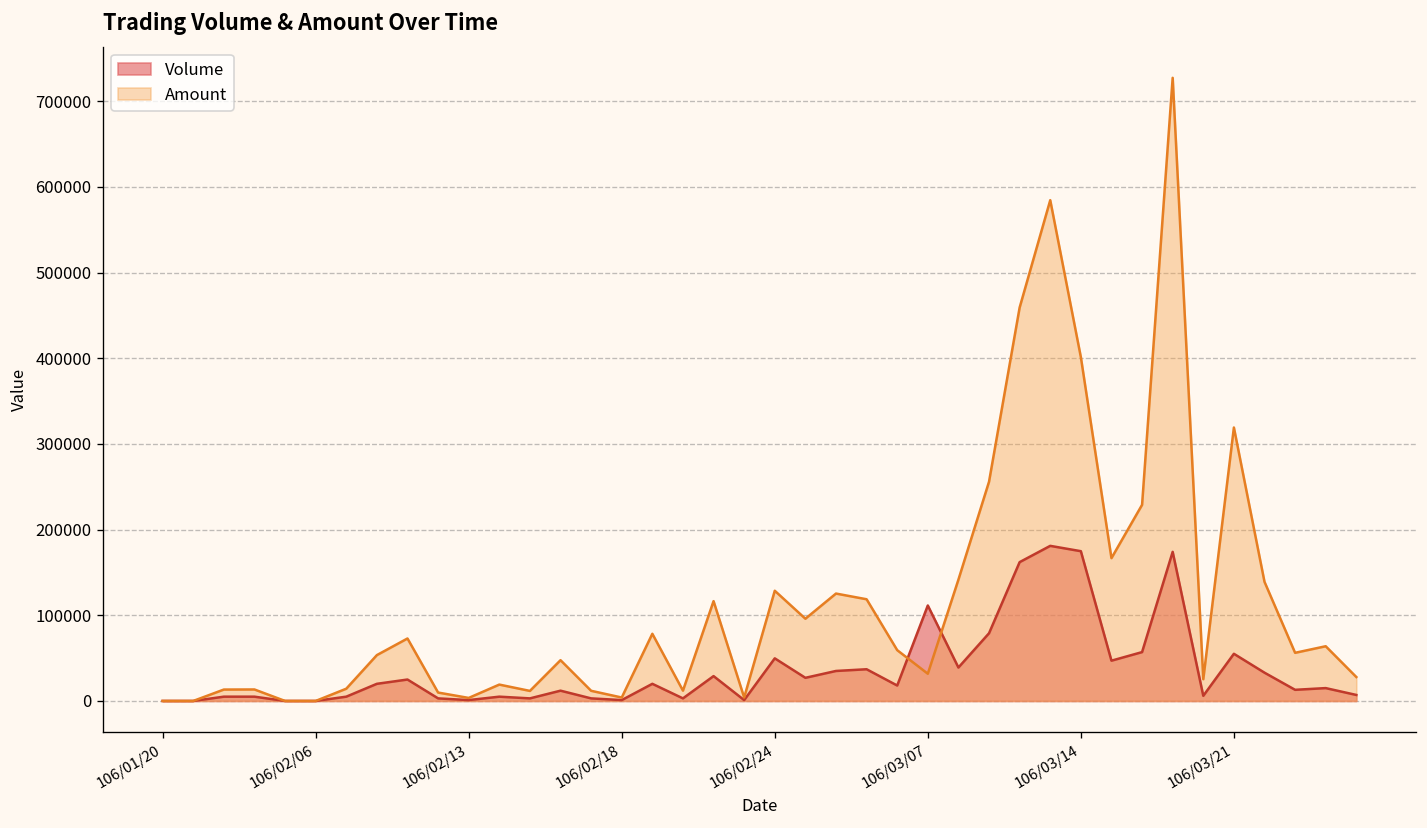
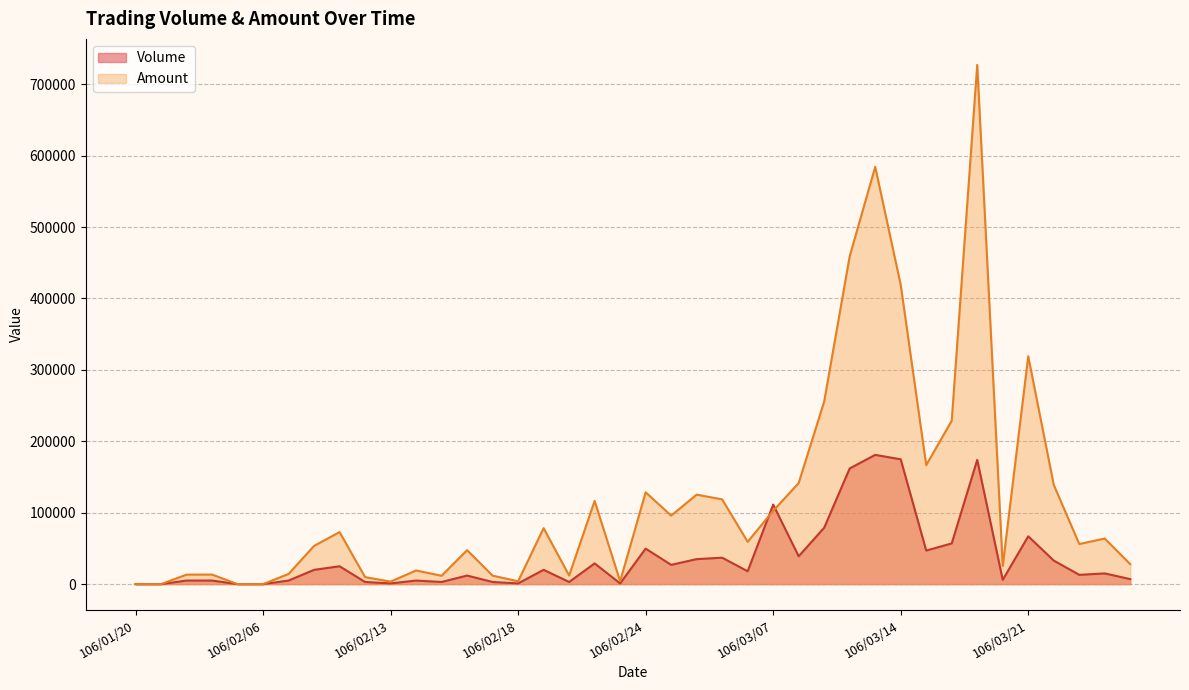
Amount, 106/03/07: 30000 -> 100000
Amount, 106/03/14: 400000 -> 420000
Volume, 106/03/21: 60000 -> 70000
